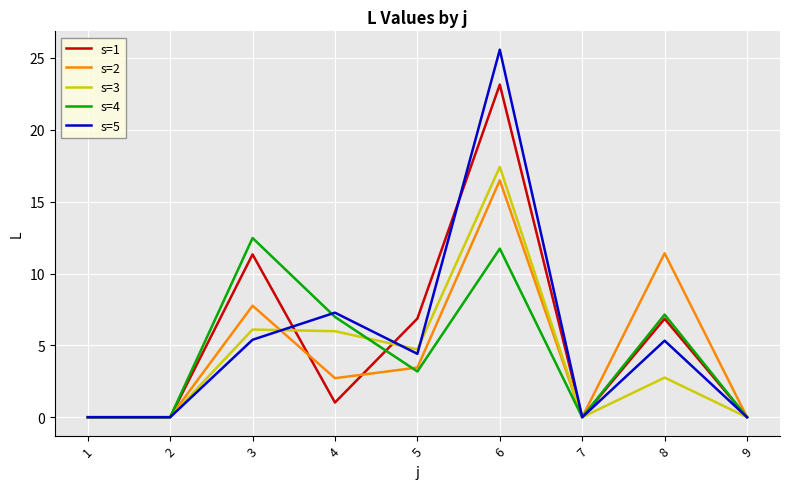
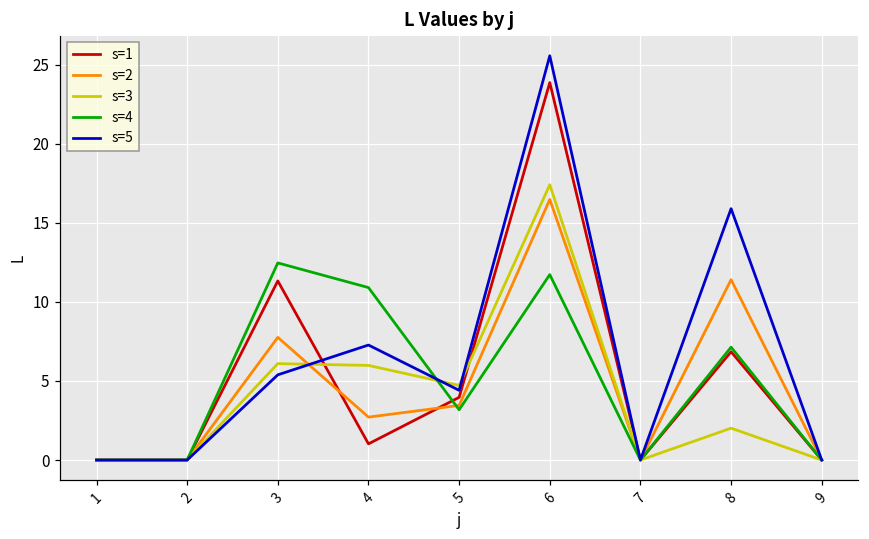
s=4, 4: 7.0 -> 10.9
s=1, 5: 6.9 -> 4.0
s=1, 6: 23.2 -> 23.9
s=3, 8: 2.8 -> 2.0
s=5, 8: 5.3 -> 15.9
